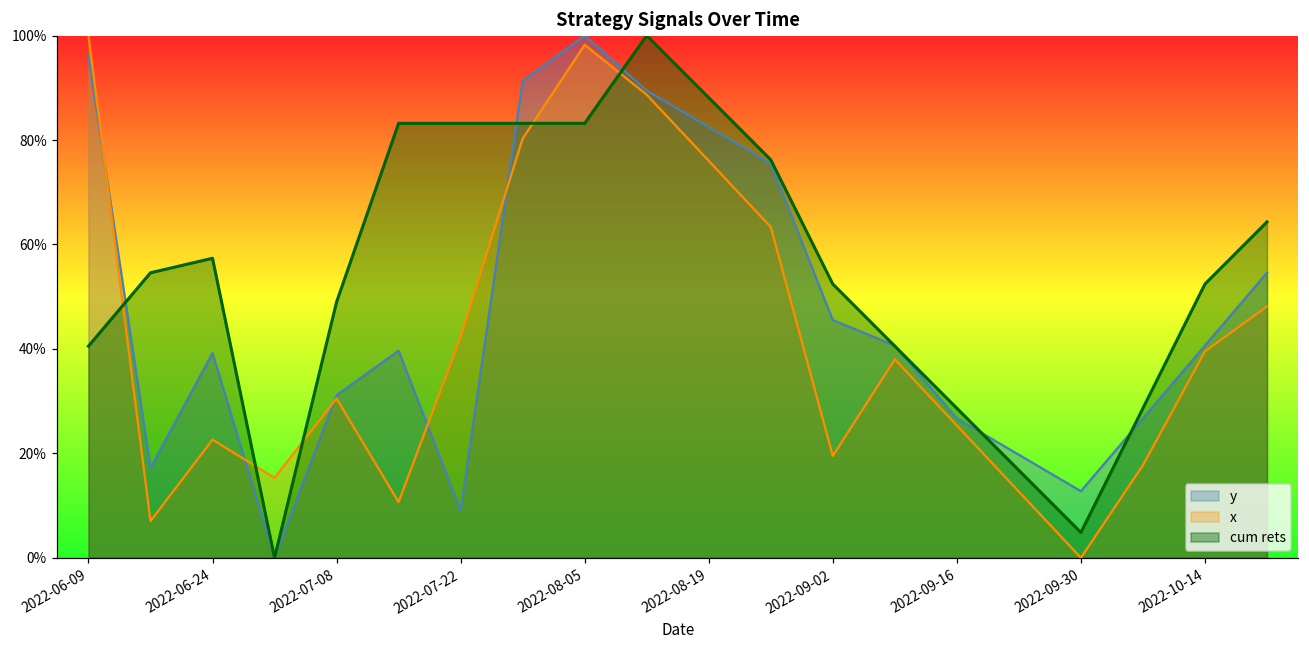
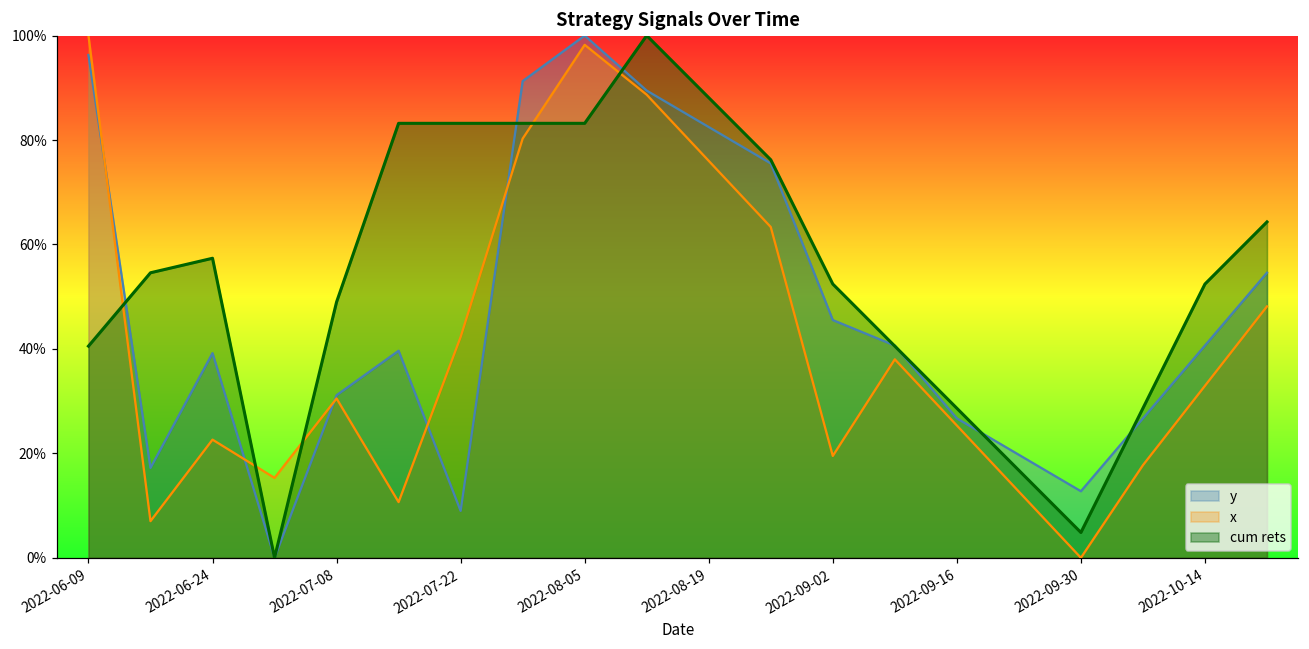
x, 2022-10-14: 40% -> 33%
